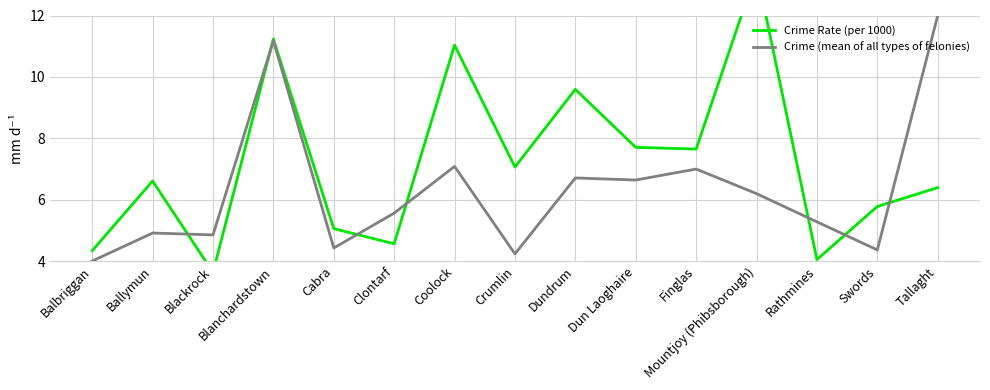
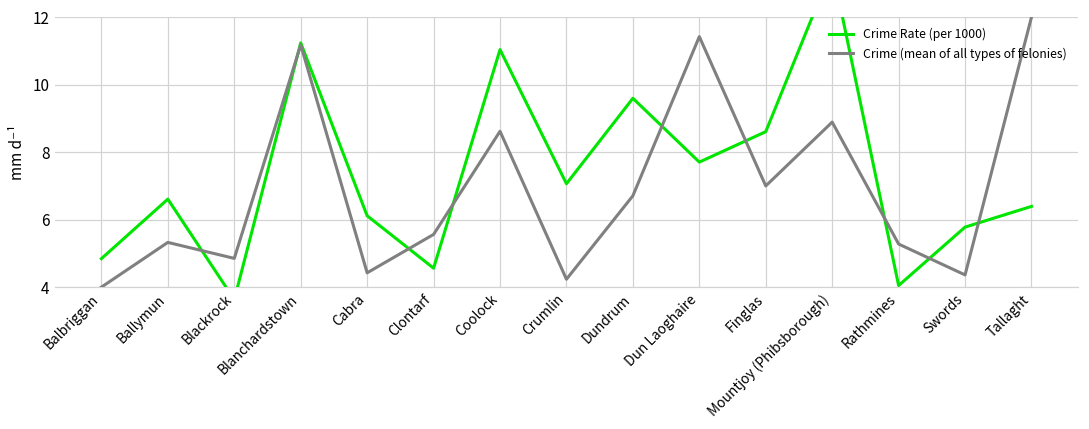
Crime Rate (per 1000), Balbriggan: 4.3 -> 4.8
Crime (mean of all types of felonies), Ballymun: 4.9 -> 5.3
Crime Rate (per 1000), Cabra: 5.1 -> 6.1
Crime (mean of all types of felonies), Coolock: 7.1 -> 8.6
Crime (mean of all types of felonies), Dun Laoghaire: 6.6 -> 11.4
Crime Rate (per 1000), Finglas: 7.6 -> 8.6
Crime (mean of all types of felonies), Mountjoy (Phibsborough): 6.2 -> 8.9
